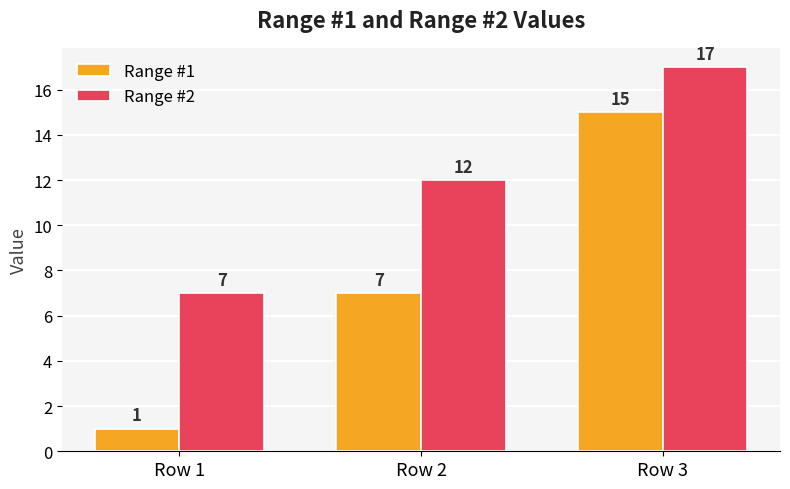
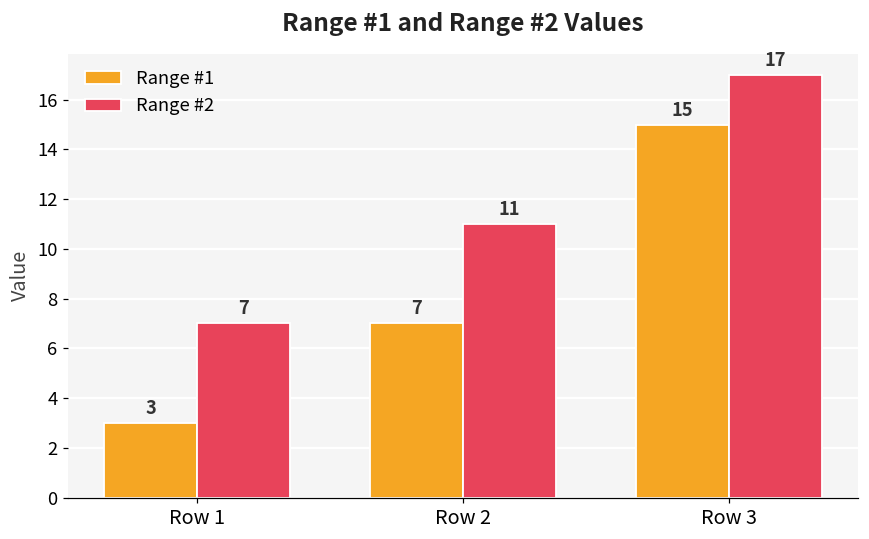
Range #1, Row 1: 1 -> 3
Range #2, Row 2: 12 -> 11
